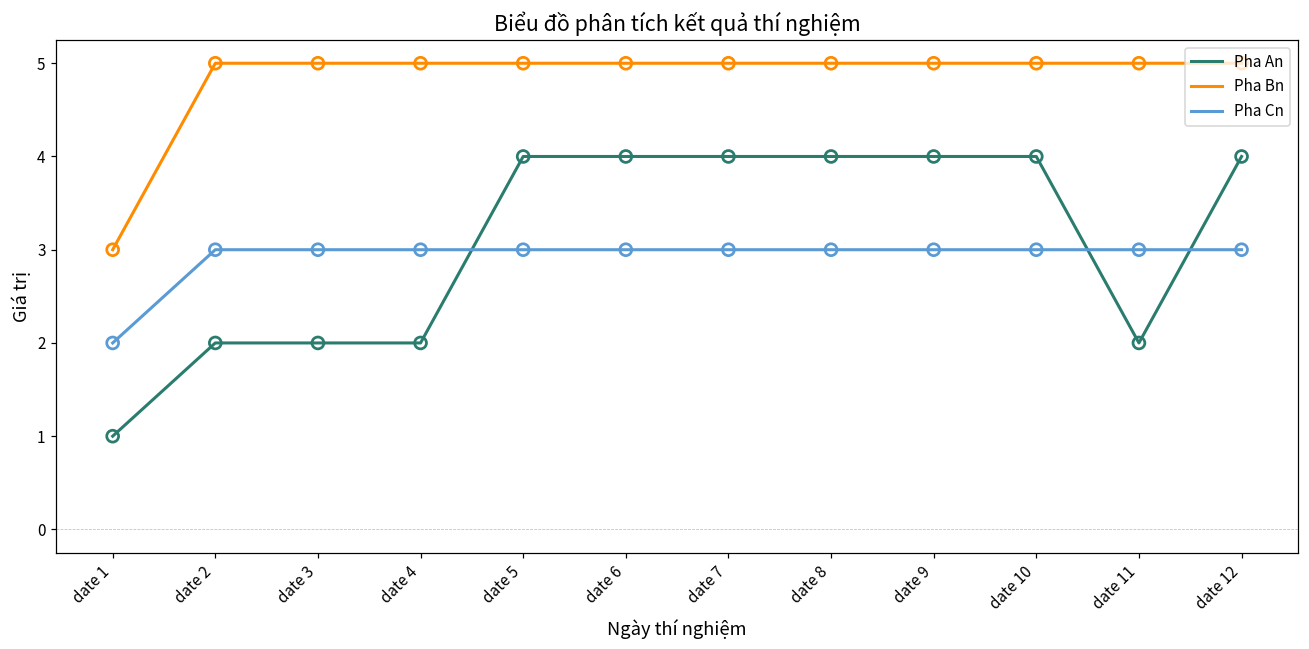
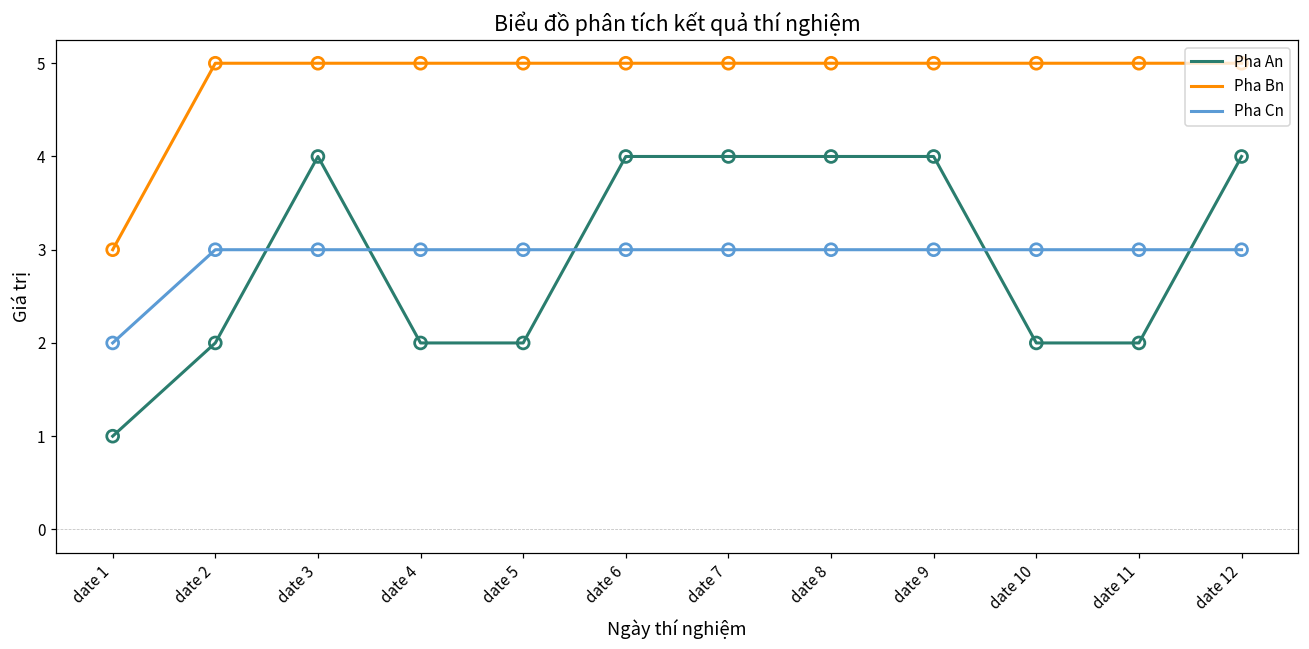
Pha An, date 3: 2 -> 4
Pha An, date 5: 4 -> 2
Pha An, date 10: 4 -> 2
